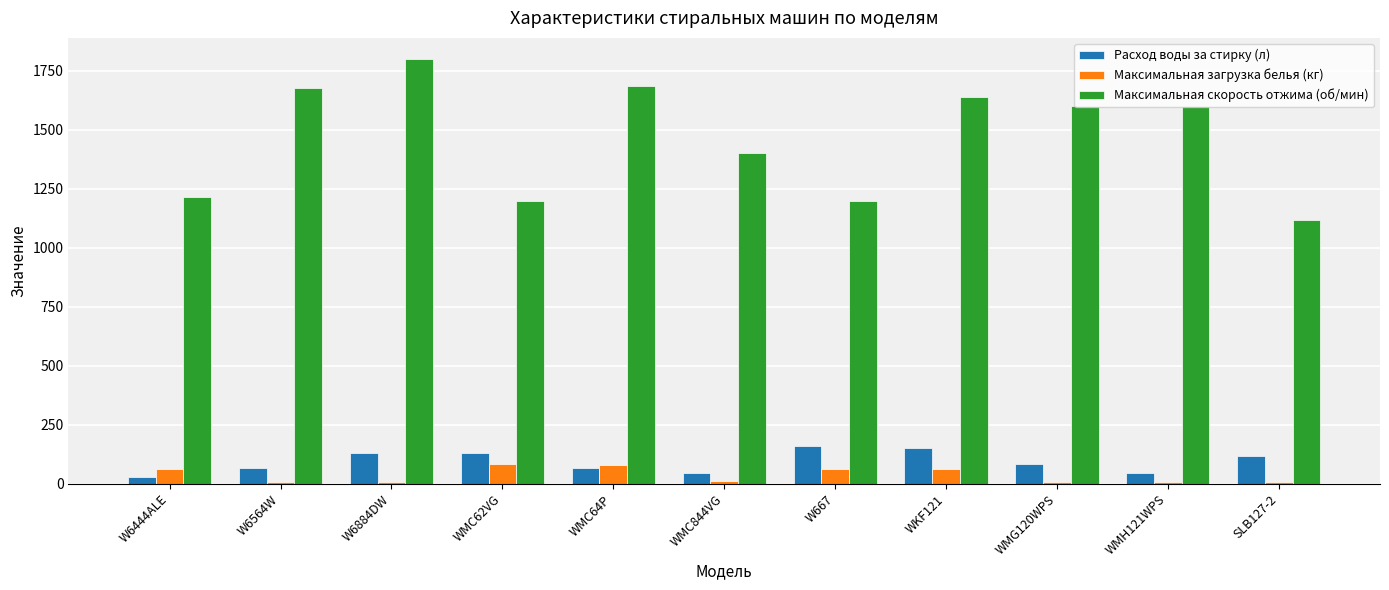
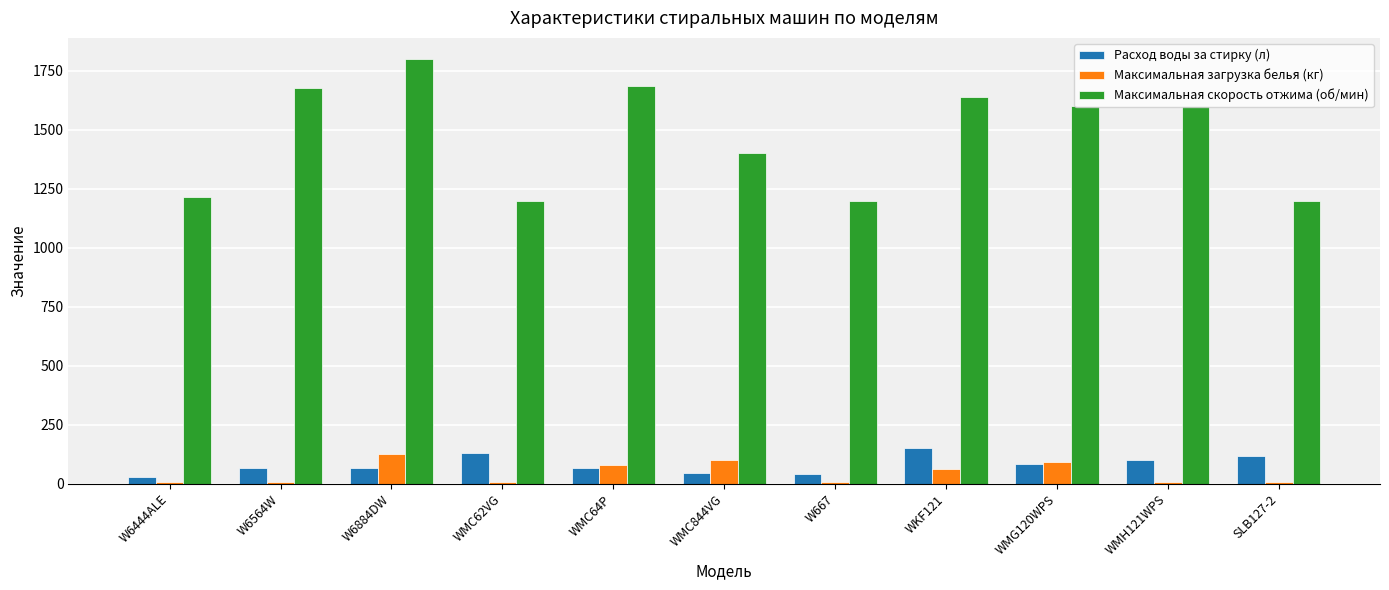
Максимальная загрузка белья (кг), W6444ALE: 60 -> 10
Расход воды за стирку (л), W6884DW: 130 -> 70
Максимальная загрузка белья (кг), W6884DW: 10 -> 130
Максимальная загрузка белья (кг), WMC62VG: 80 -> 10
Максимальная загрузка белья (кг), WMC844VG: 10 -> 100
Расход воды за стирку (л), W667: 160 -> 40
Максимальная загрузка белья (кг), W667: 60 -> 10
Максимальная загрузка белья (кг), WMG120WPS: 10 -> 90
Расход воды за стирку (л), WMH121WPS: 50 -> 100
Максимальная скорость отжима (об/мин), SLB127-2: 1120 -> 1200
